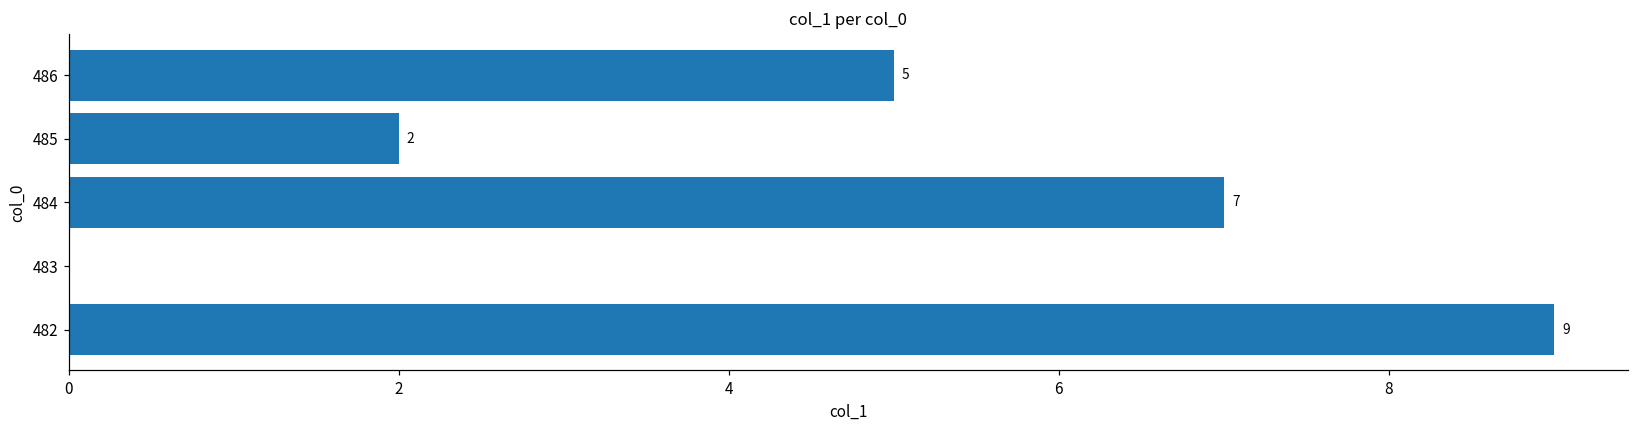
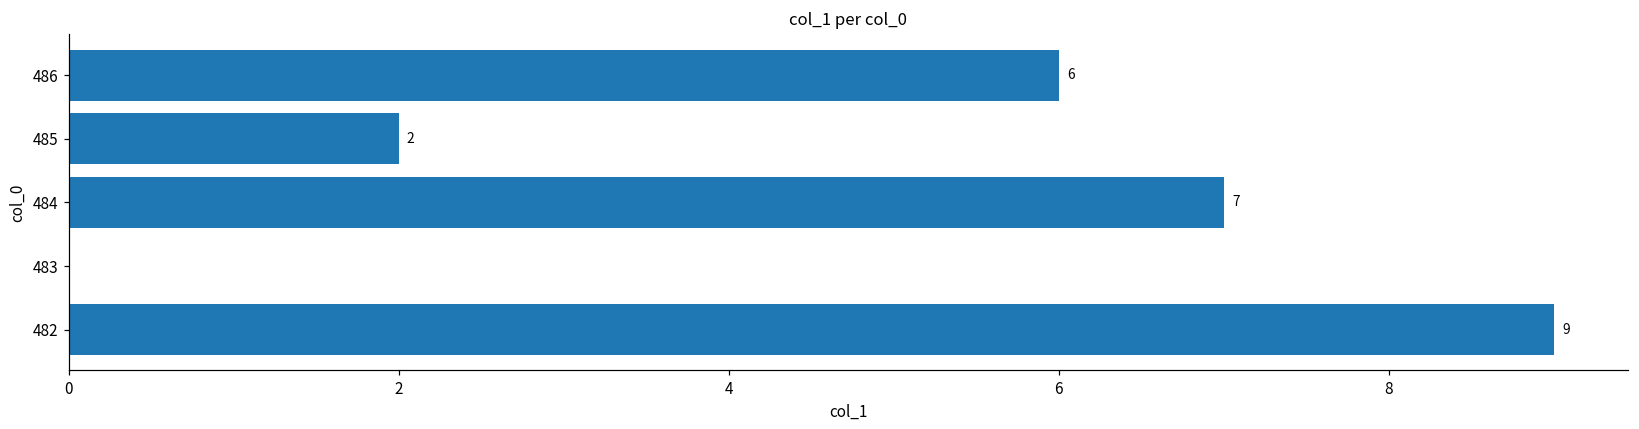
486: 5 -> 6
